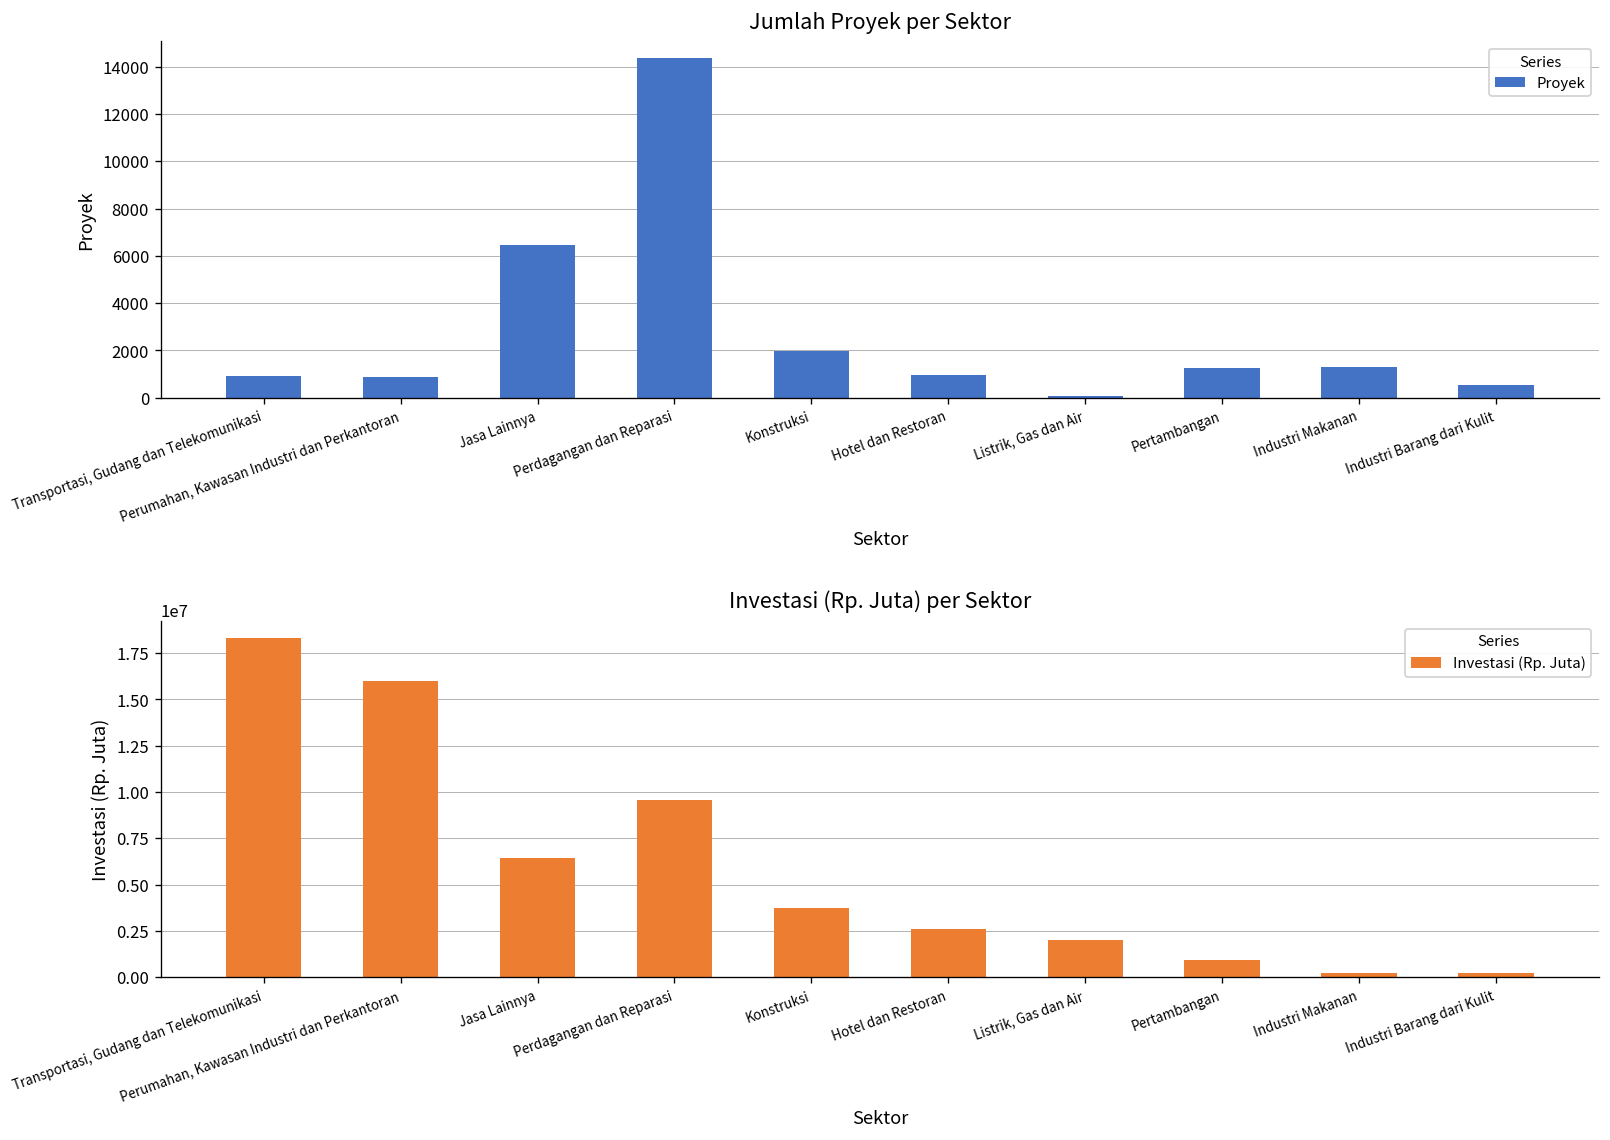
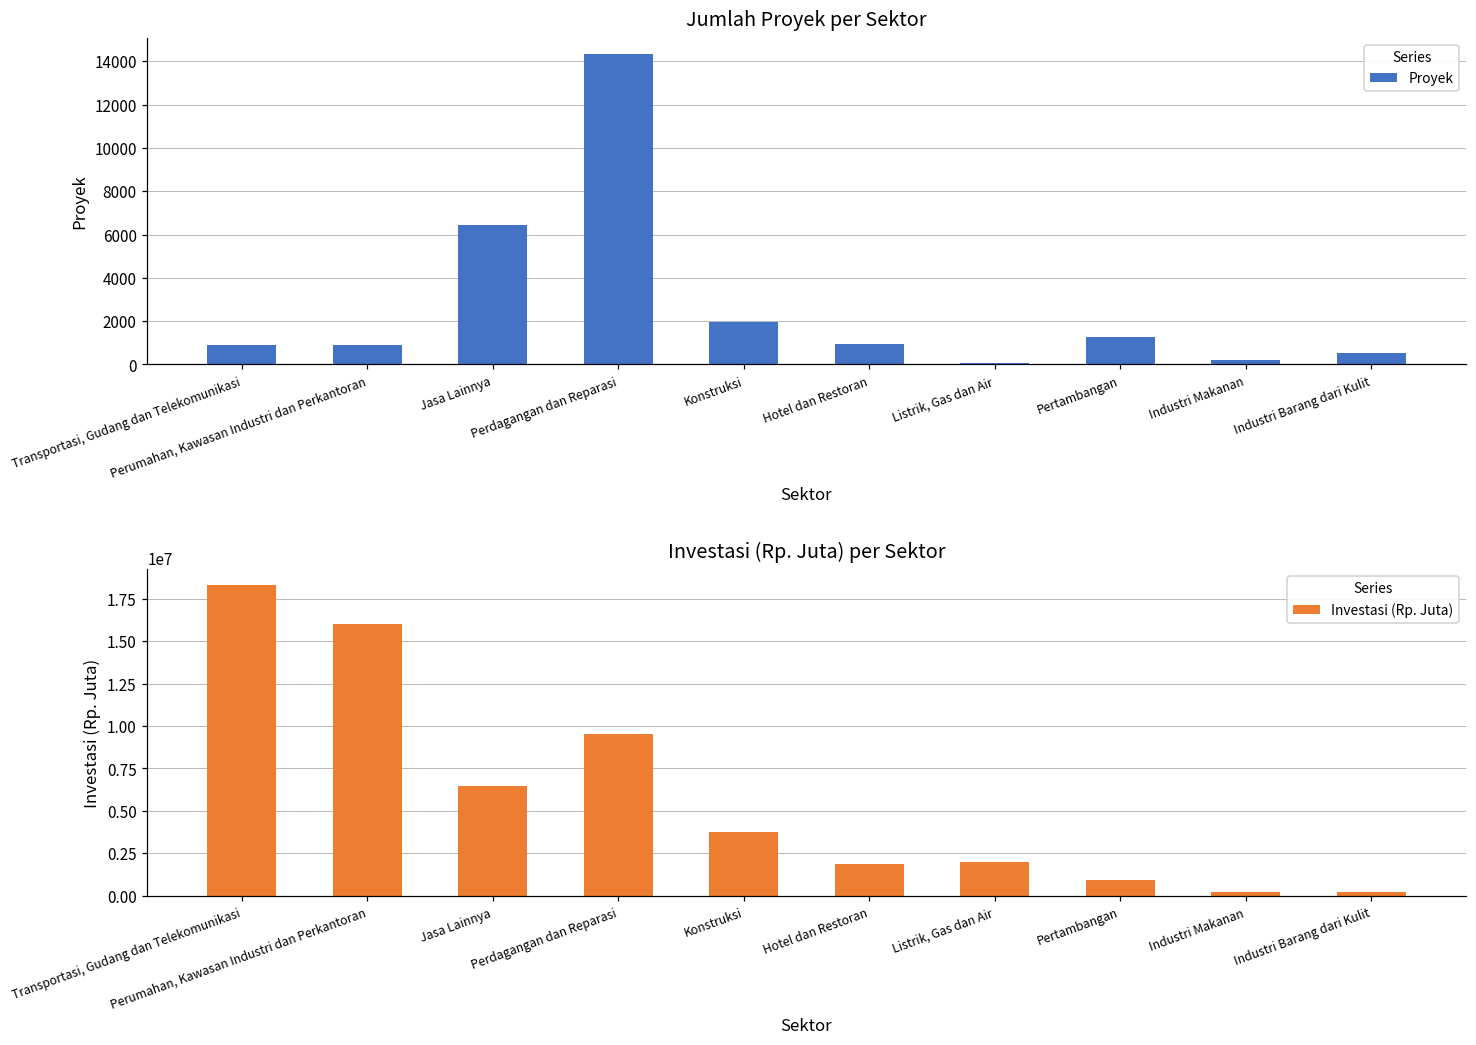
Jumlah Proyek per Sektor, Industri Makanan: 1300 -> 200
Investasi (Rp. Juta) per Sektor, Hotel dan Restoran: 2600000 -> 1900000
